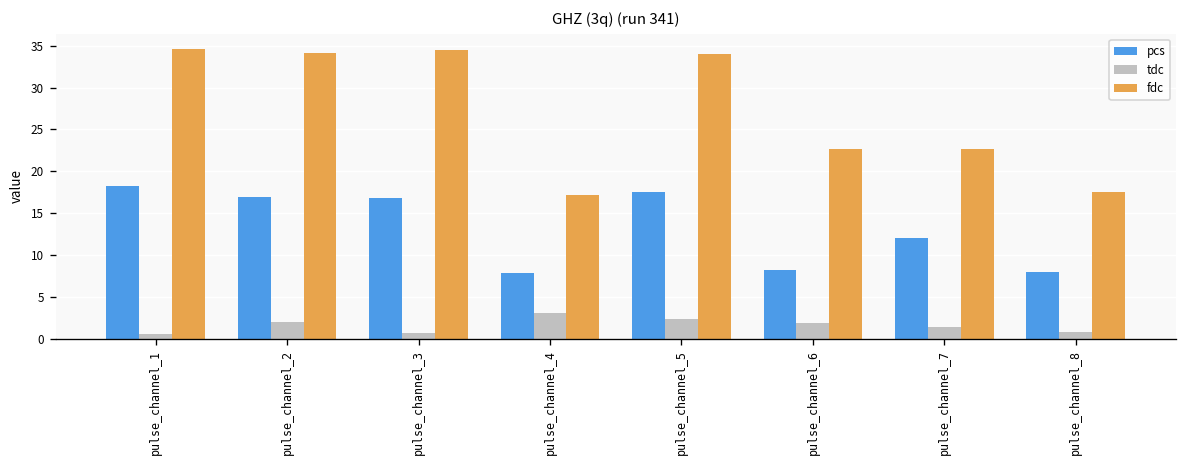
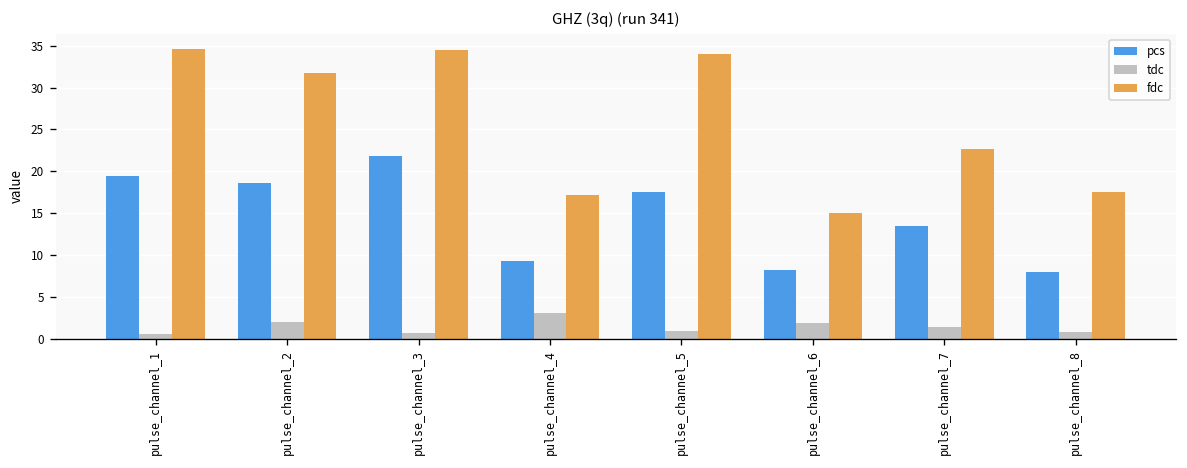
pcs, pulse_channel_1: 18 -> 19
pcs, pulse_channel_2: 17 -> 19
fdc, pulse_channel_2: 34 -> 32
pcs, pulse_channel_3: 17 -> 22
pcs, pulse_channel_4: 8 -> 9
tdc, pulse_channel_5: 2 -> 1
fdc, pulse_channel_6: 23 -> 15
pcs, pulse_channel_7: 12 -> 14
